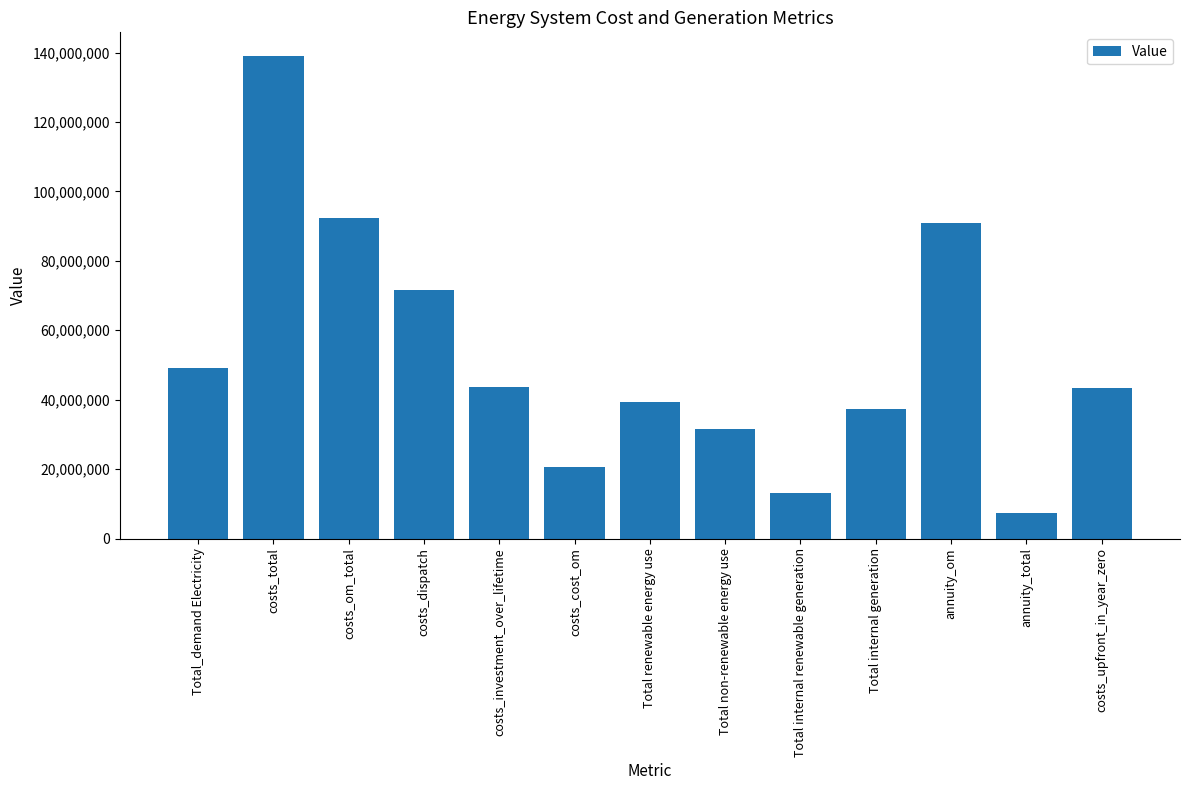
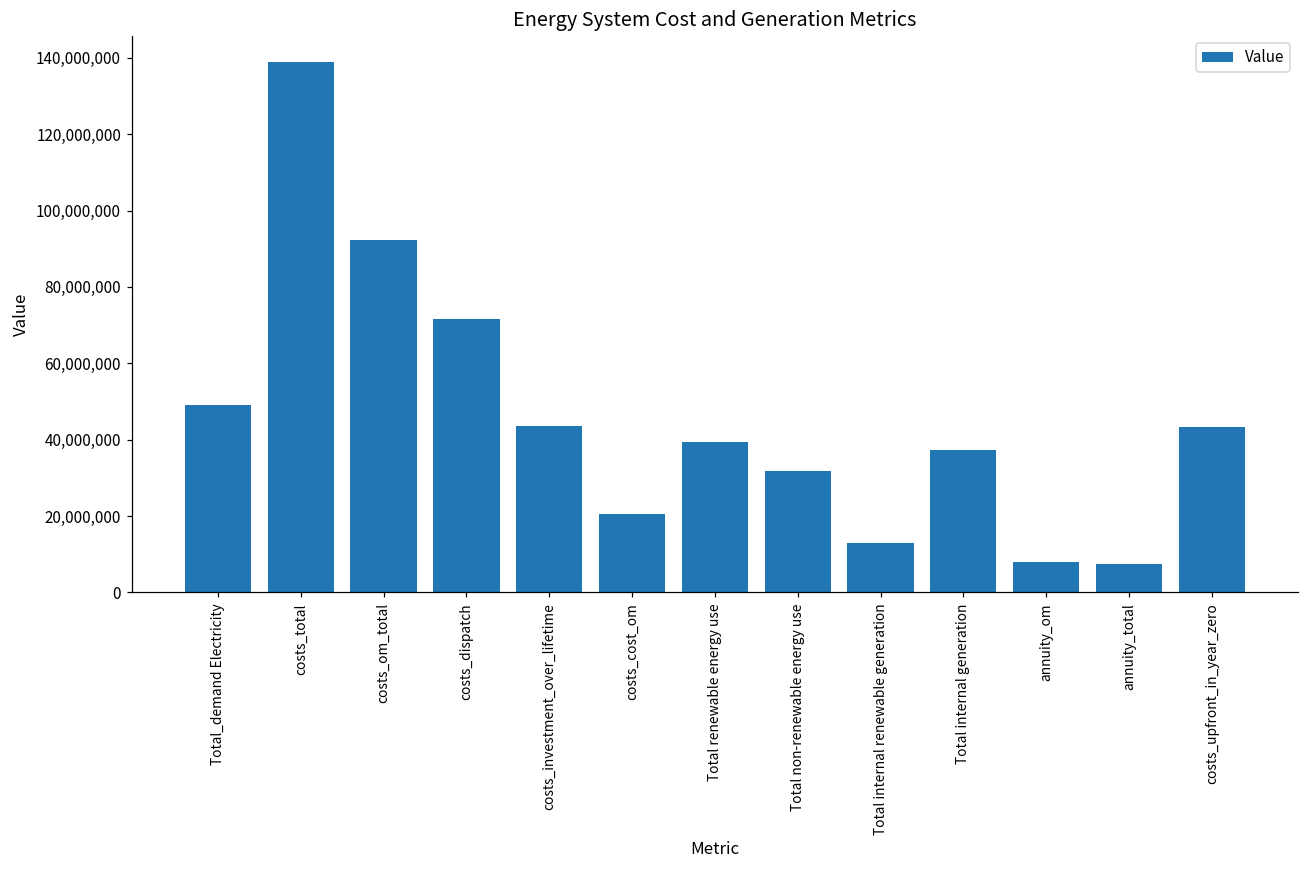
annuity_om: 91,000,000 -> 8,000,000
